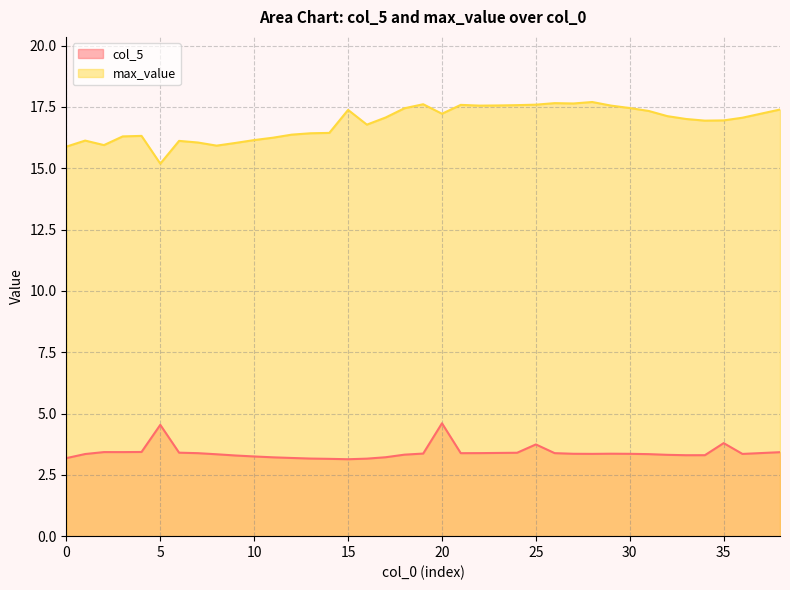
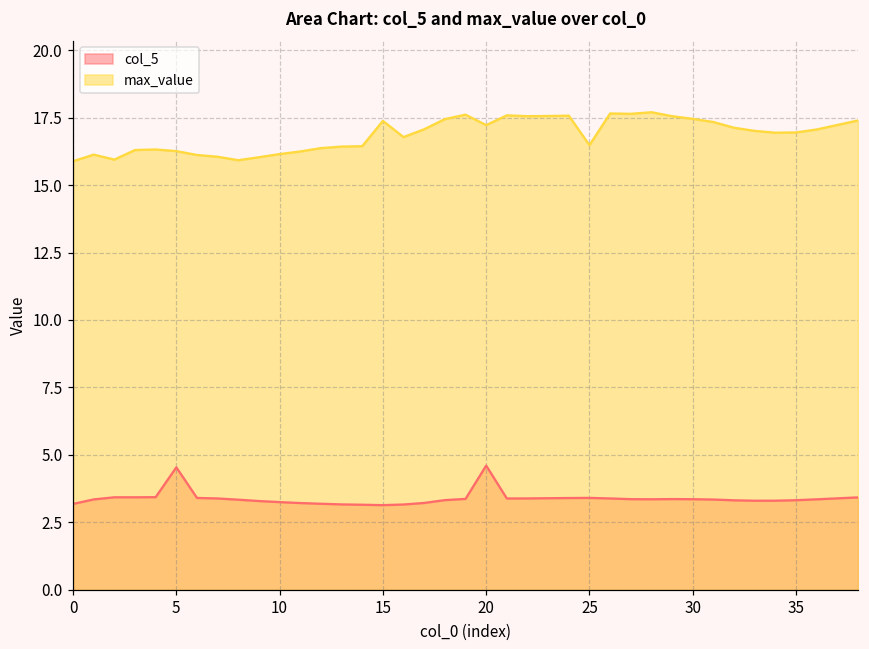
max_value, 5: 15.2 -> 16.3
col_5, 25: 3.7 -> 3.4
max_value, 25: 17.6 -> 16.5
col_5, 35: 3.8 -> 3.3
